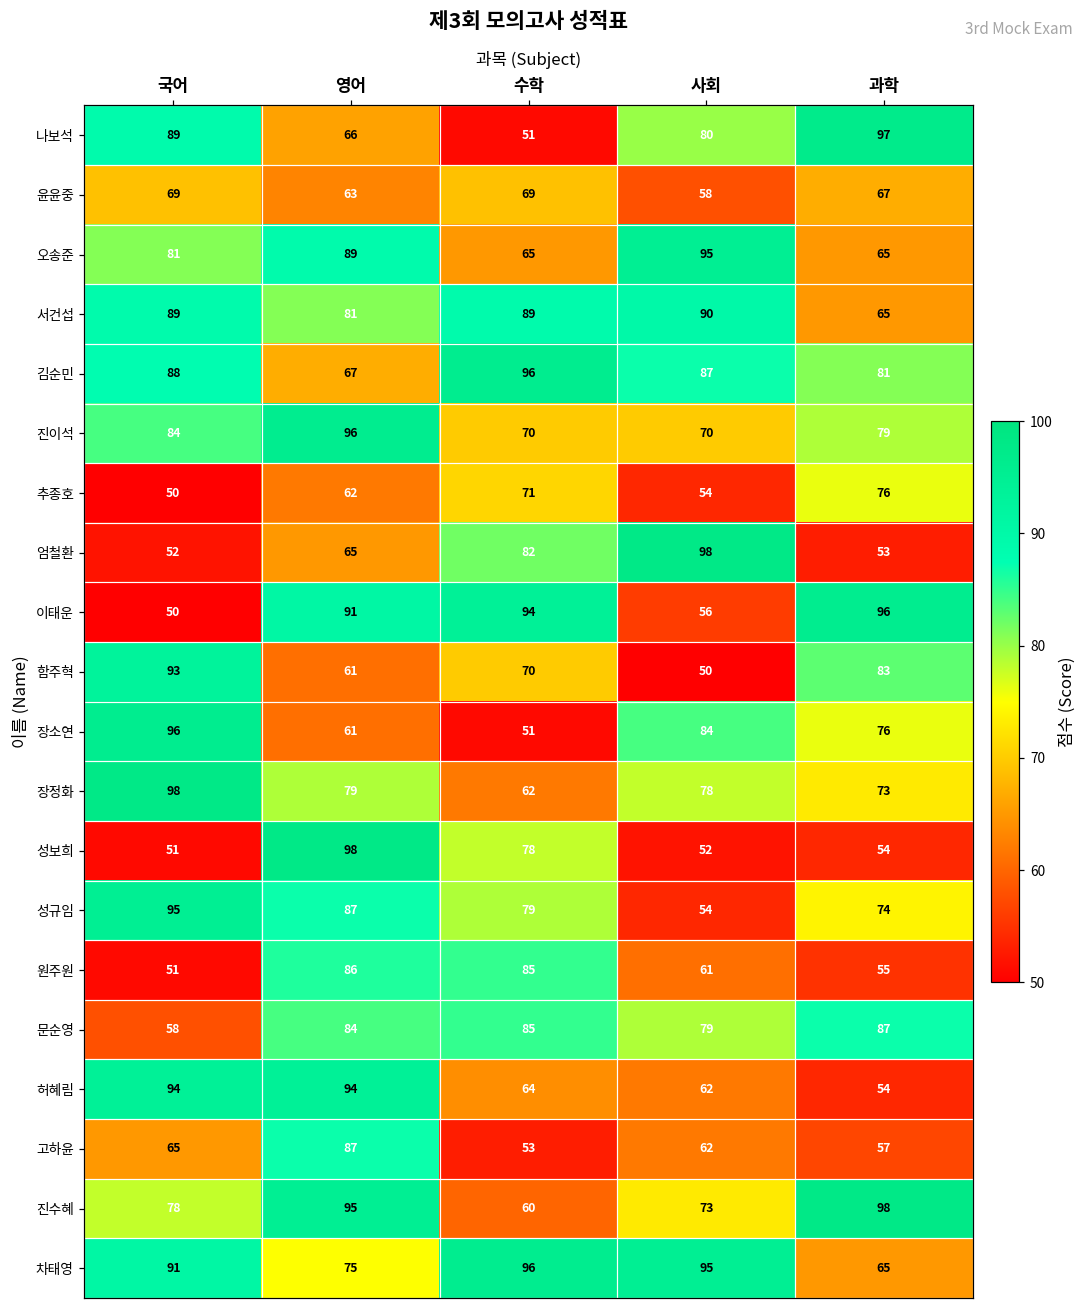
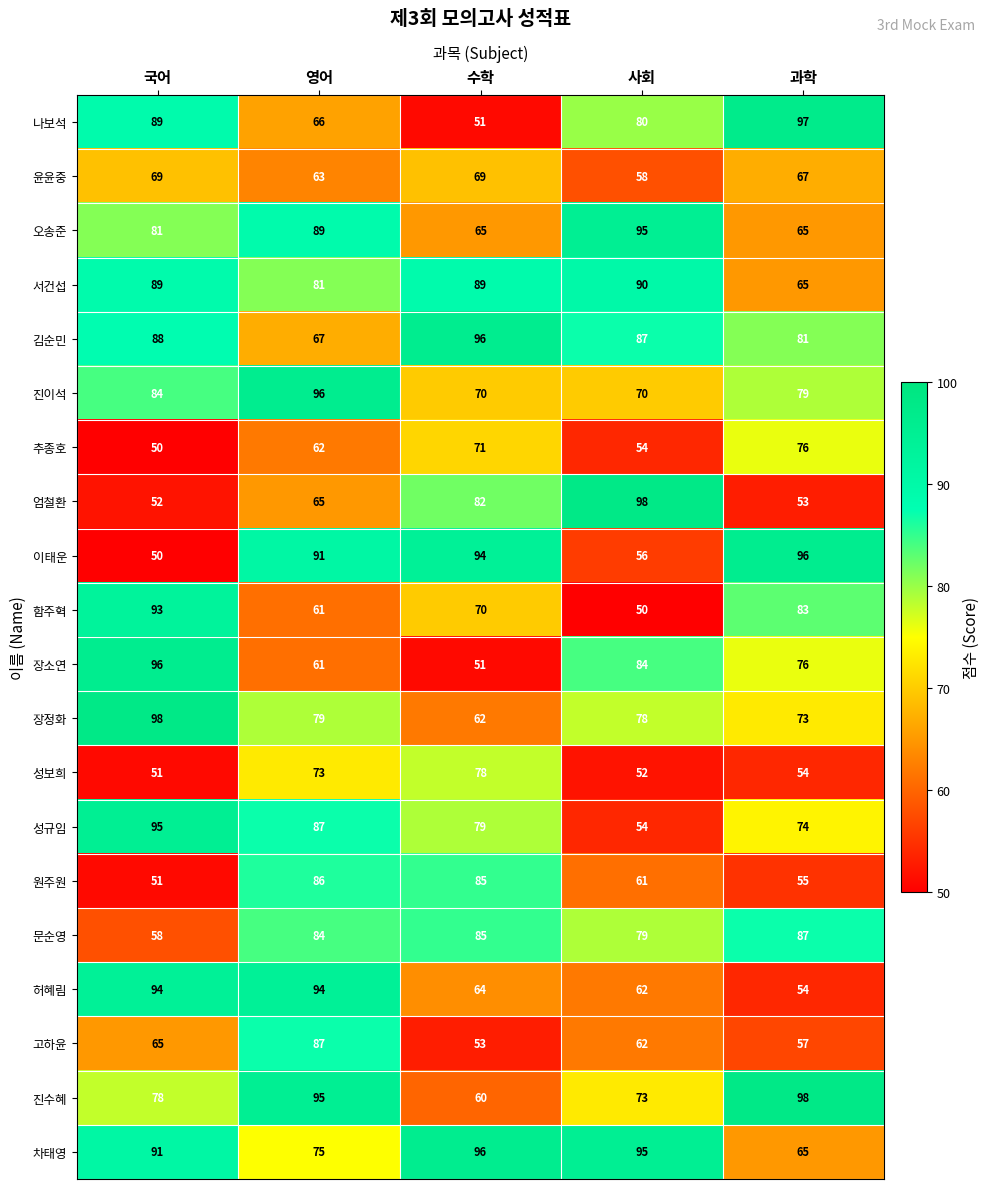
성보희, 영어: 98 -> 73
